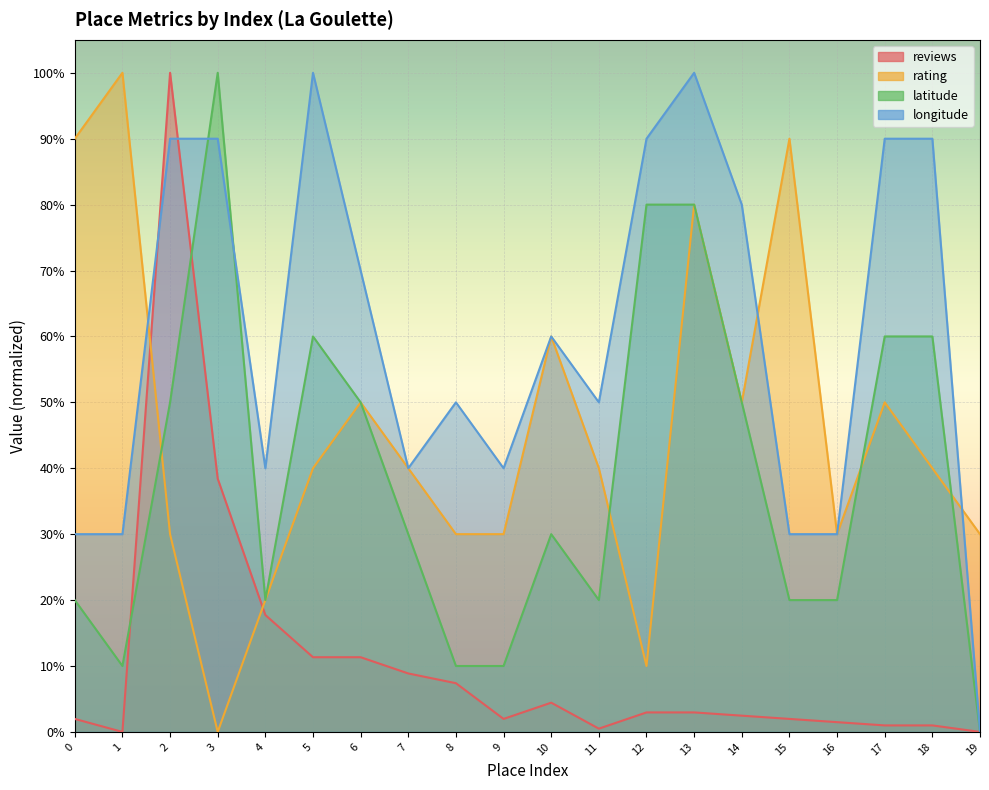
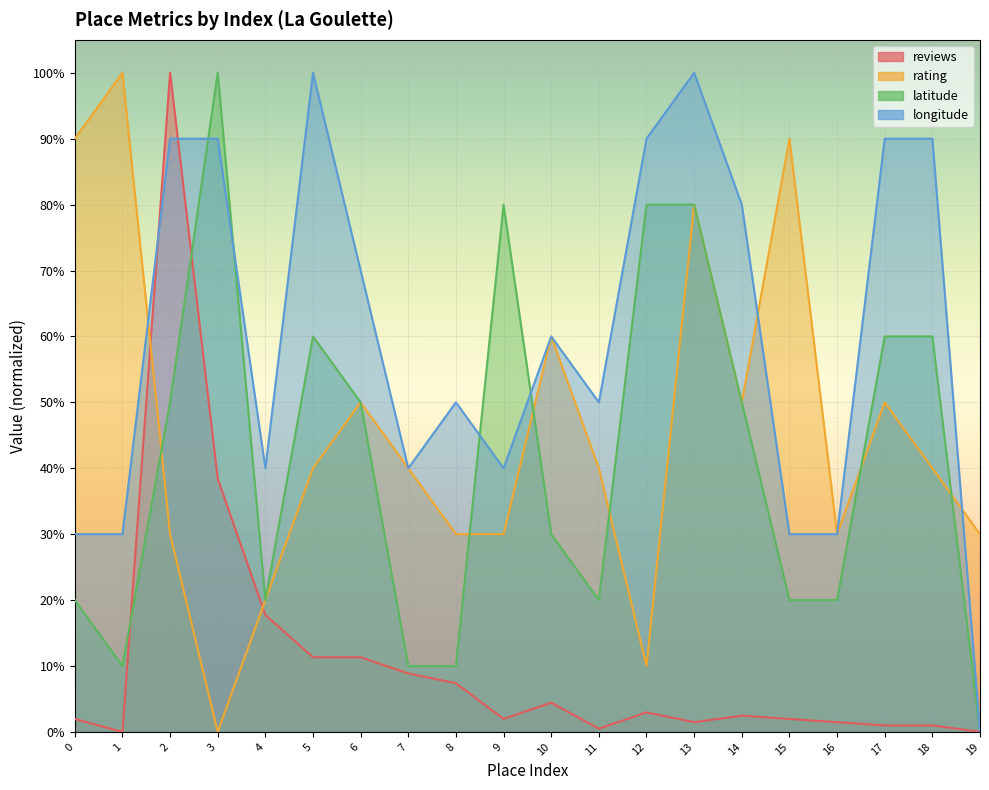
latitude, 7: 30% -> 10%
latitude, 9: 10% -> 80%
reviews, 13: 3% -> 1%
